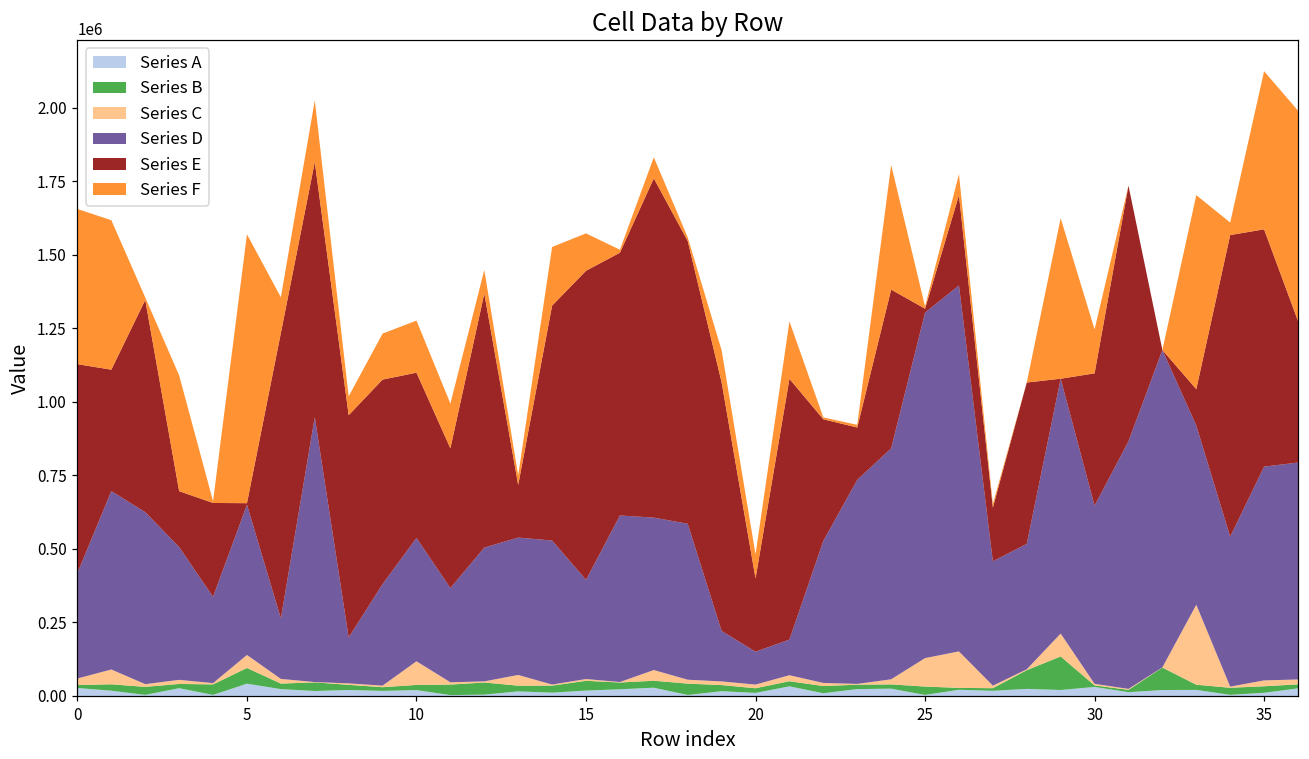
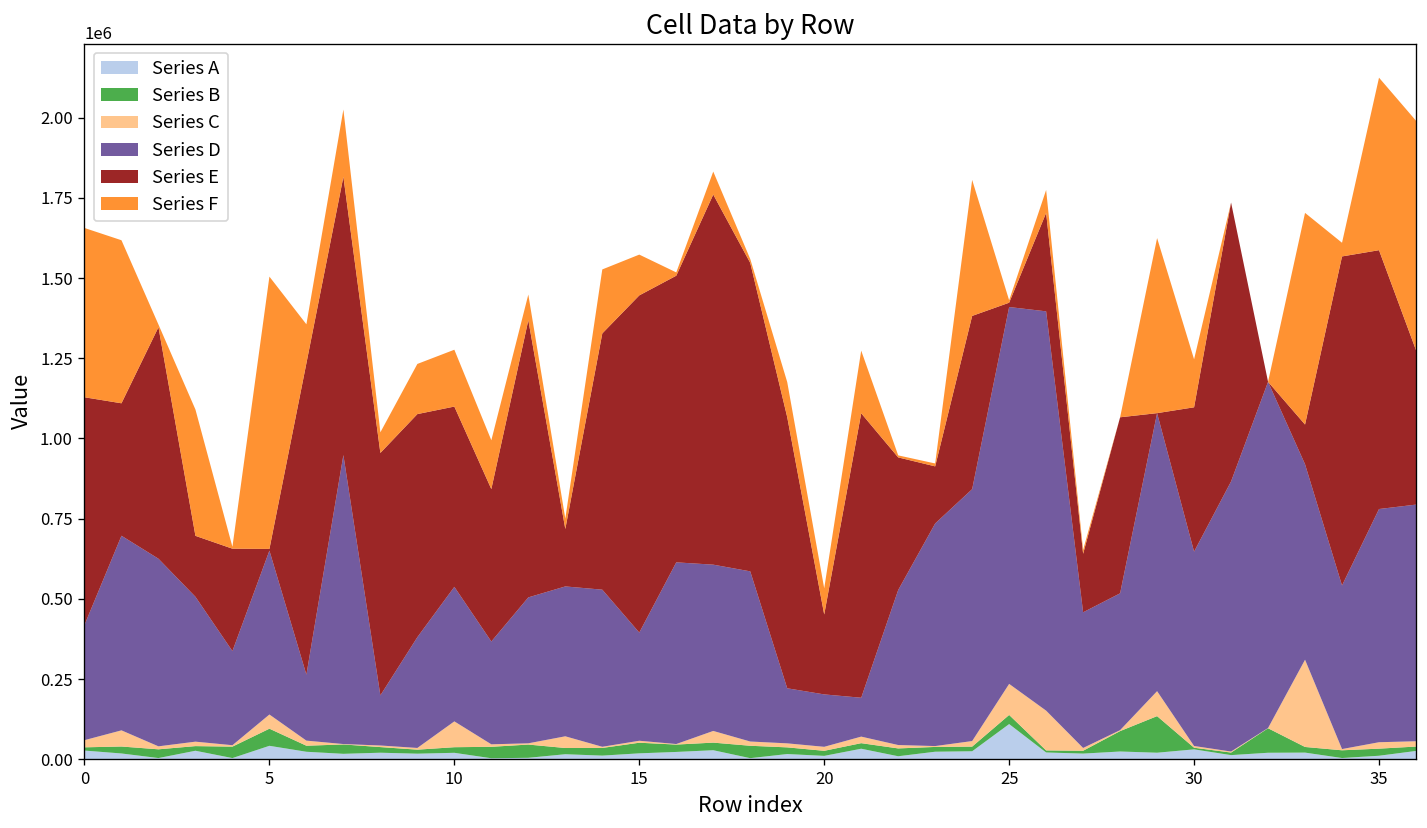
Series F, 5: 910000 -> 850000
Series D, 20: 110000 -> 160000
Series A, 25: 0 -> 110000
